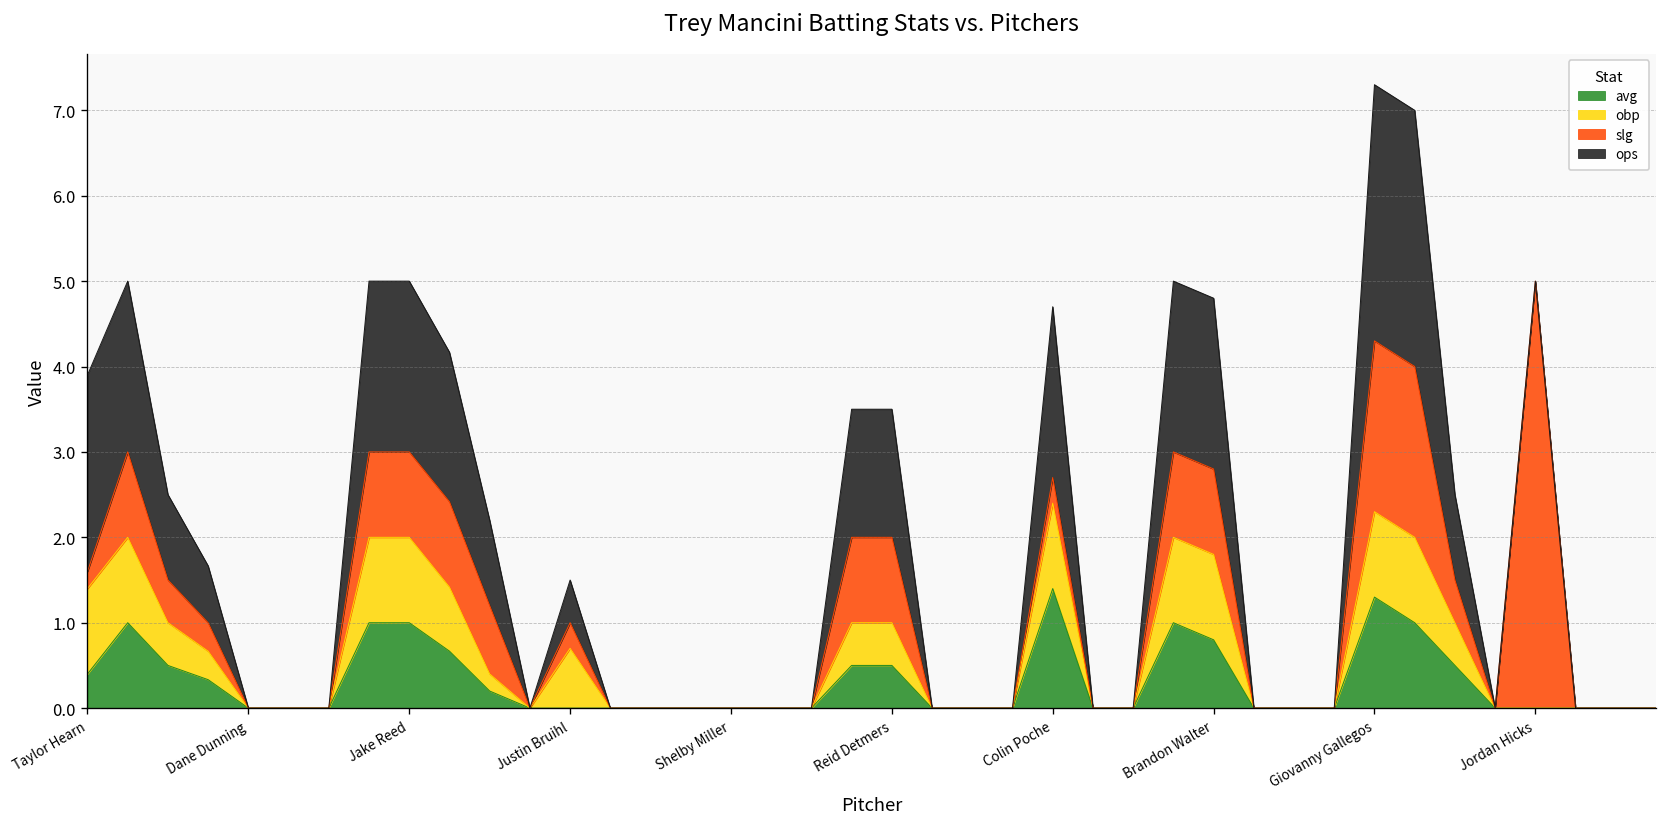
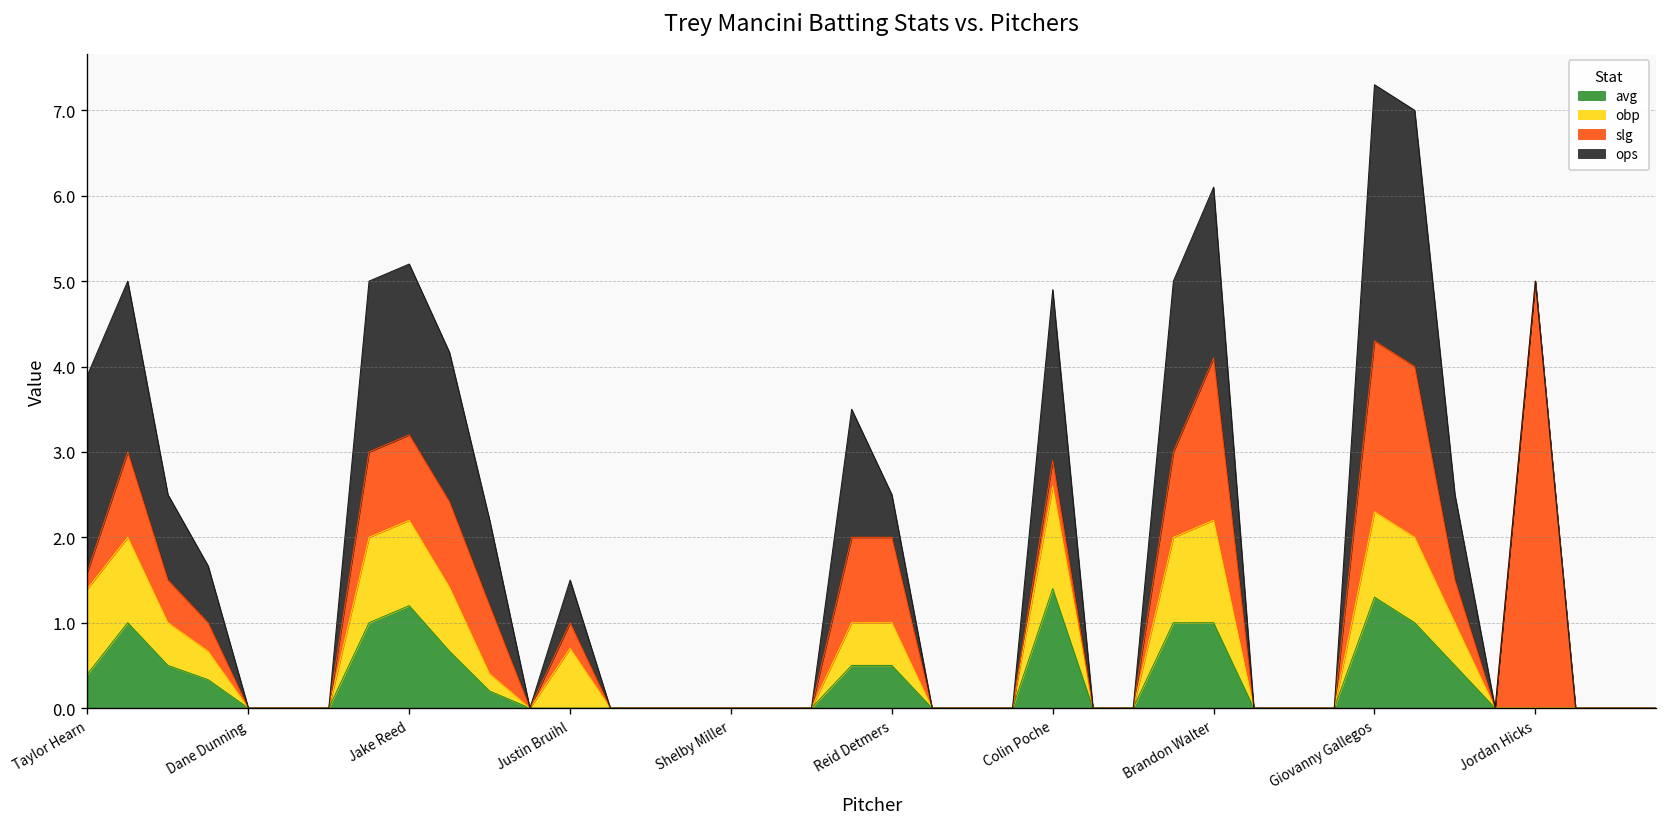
avg, Jake Reed: 1.0 -> 1.2
ops, Reid Detmers: 1.5 -> 0.5
obp, Colin Poche: 1.0 -> 1.2
avg, Brandon Walter: 0.8 -> 1.0
obp, Brandon Walter: 1.0 -> 1.2
slg, Brandon Walter: 1.0 -> 1.9
